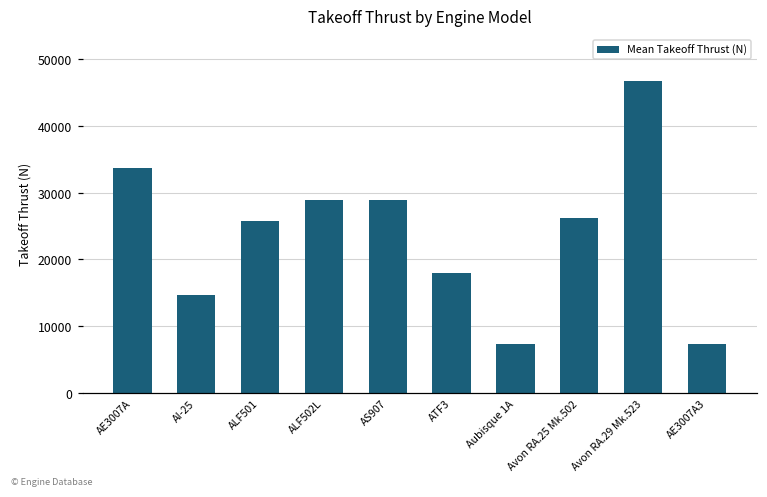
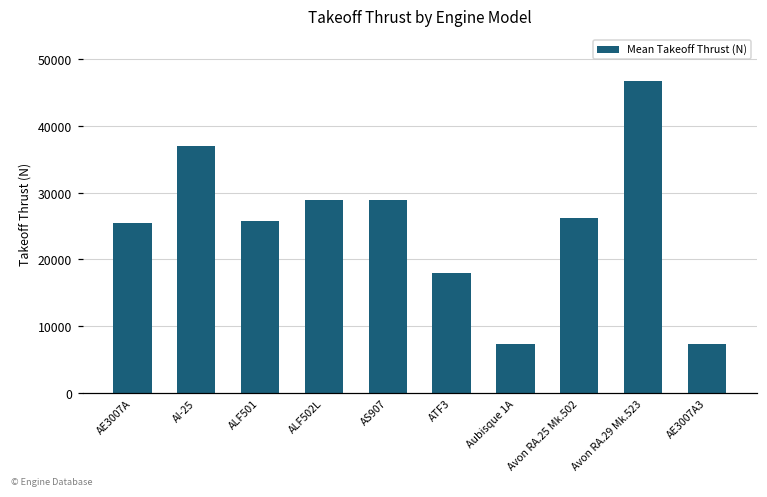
AE3007A: 34000 -> 25000
AI-25: 15000 -> 37000
